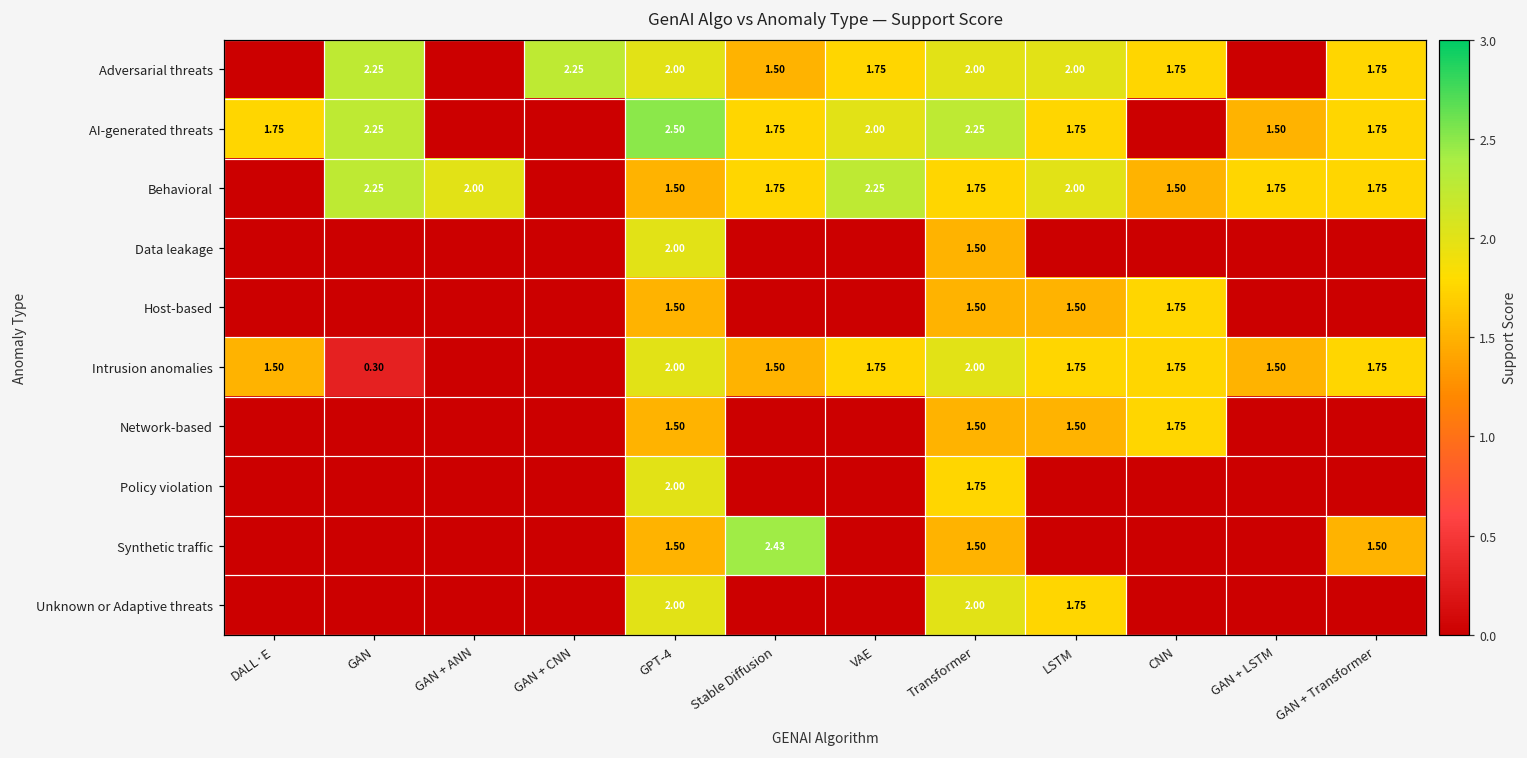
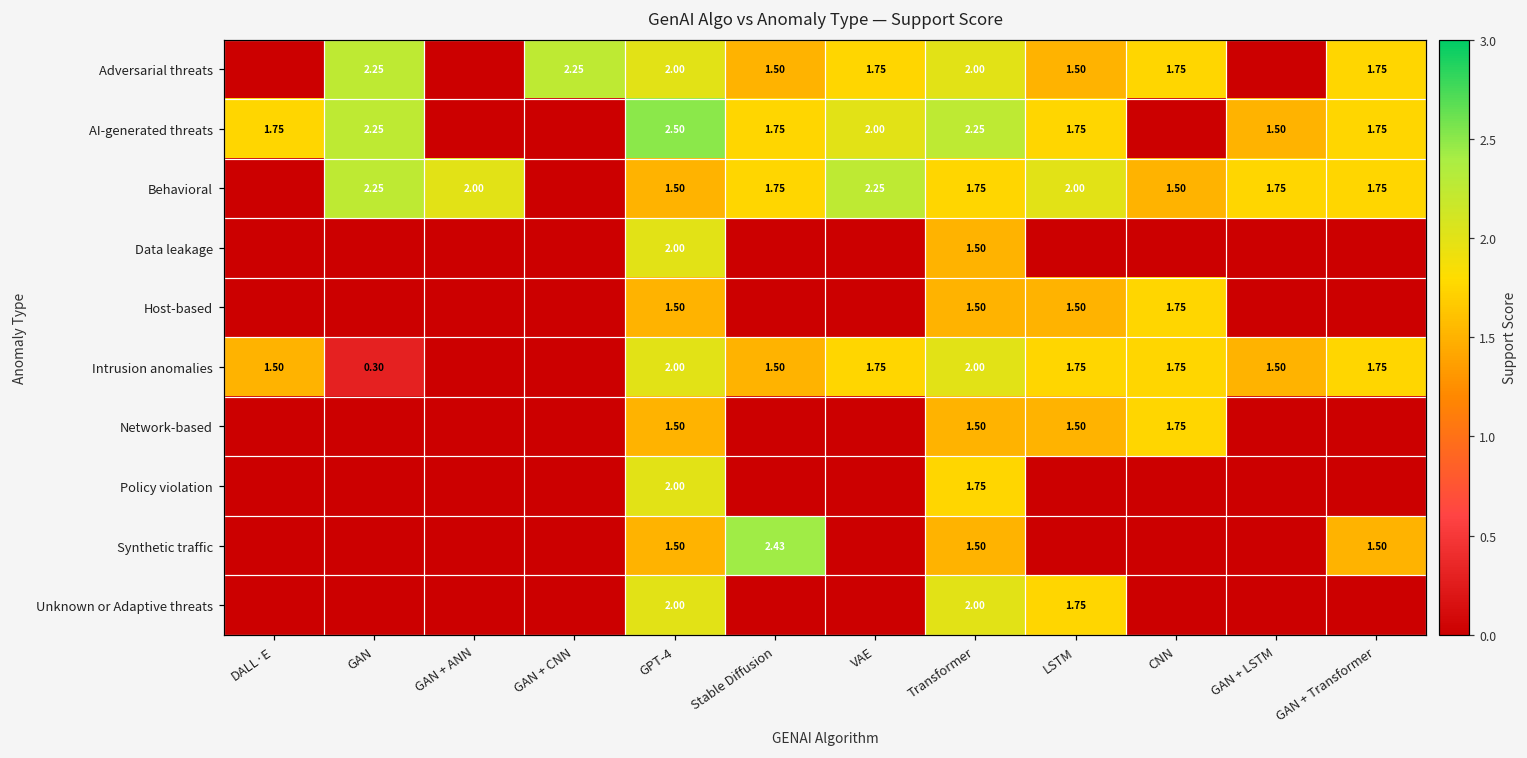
Adversarial threats, LSTM: 2.00 -> 1.50
